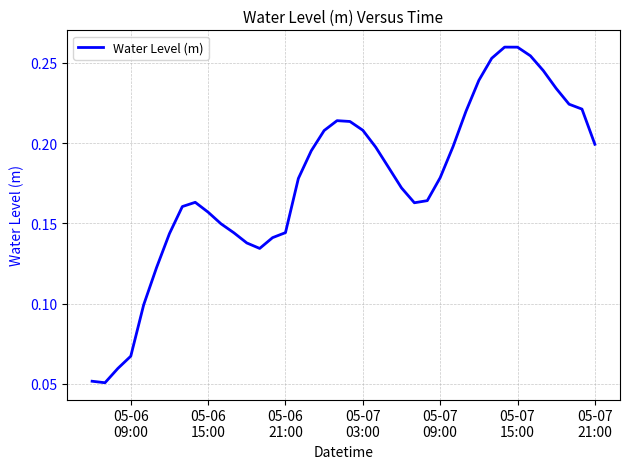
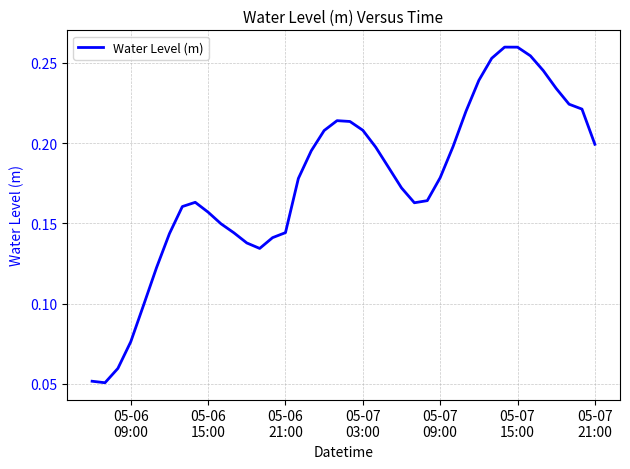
05-06 09:00: 0.067 -> 0.076
